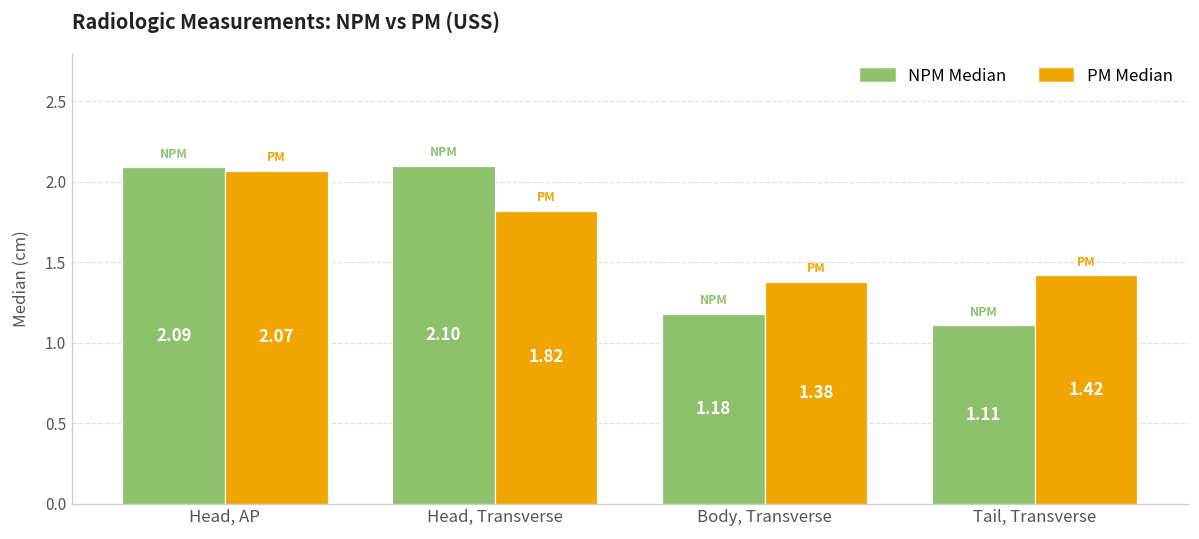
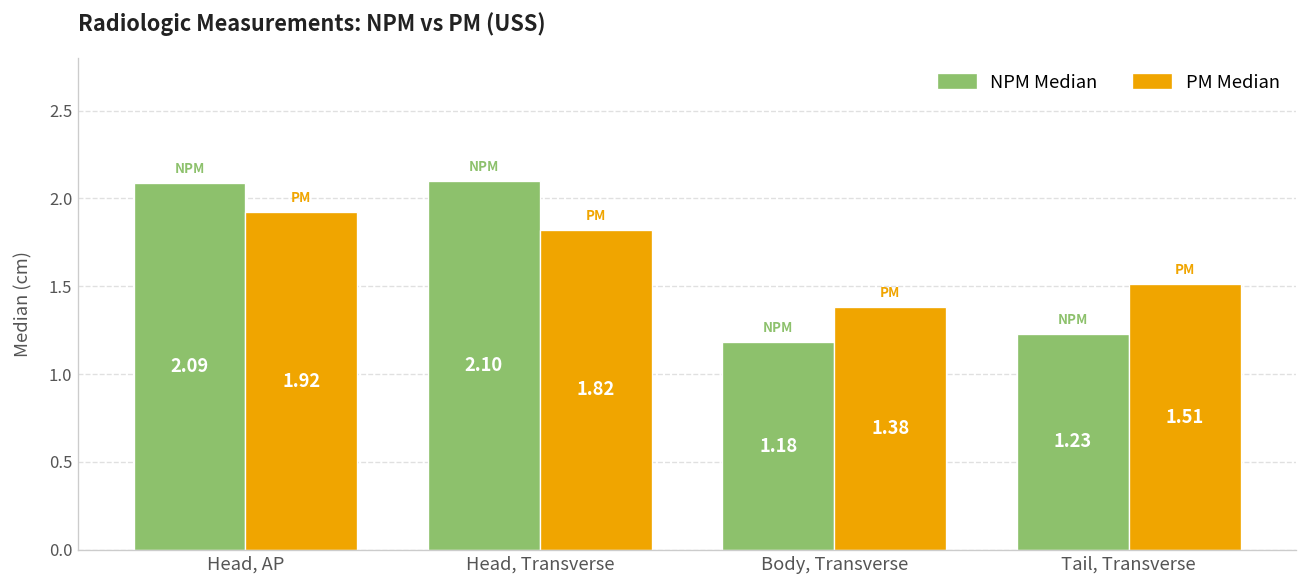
PM Median, Head, AP: 2.07 -> 1.92
NPM Median, Tail, Transverse: 1.11 -> 1.23
PM Median, Tail, Transverse: 1.42 -> 1.51
